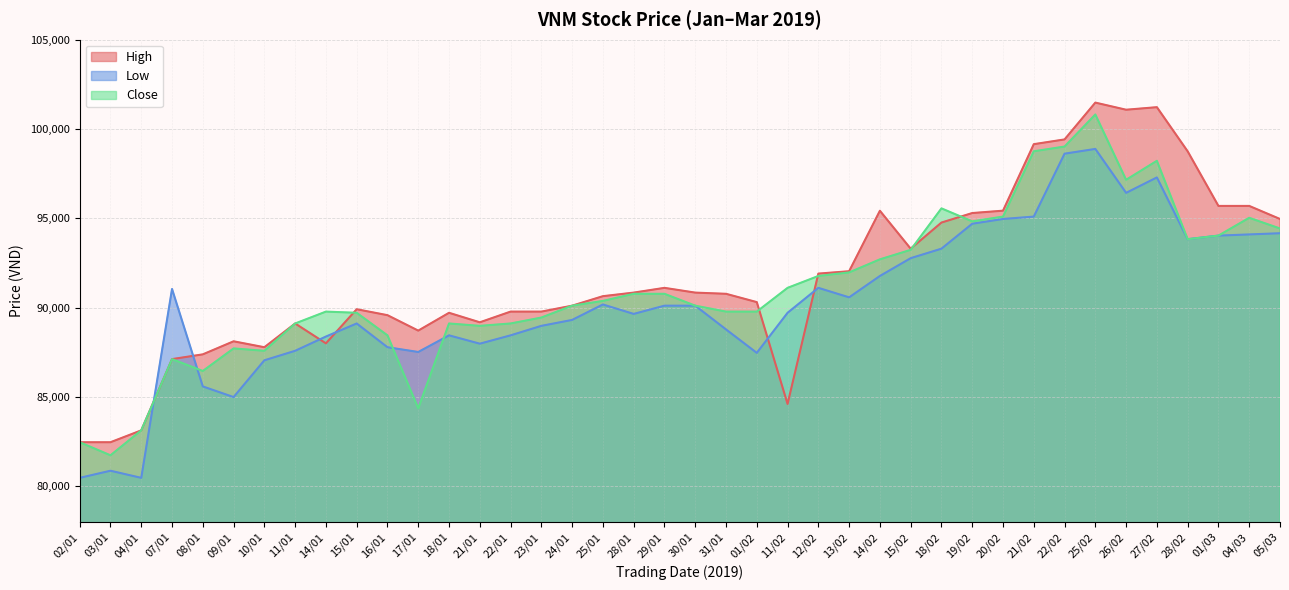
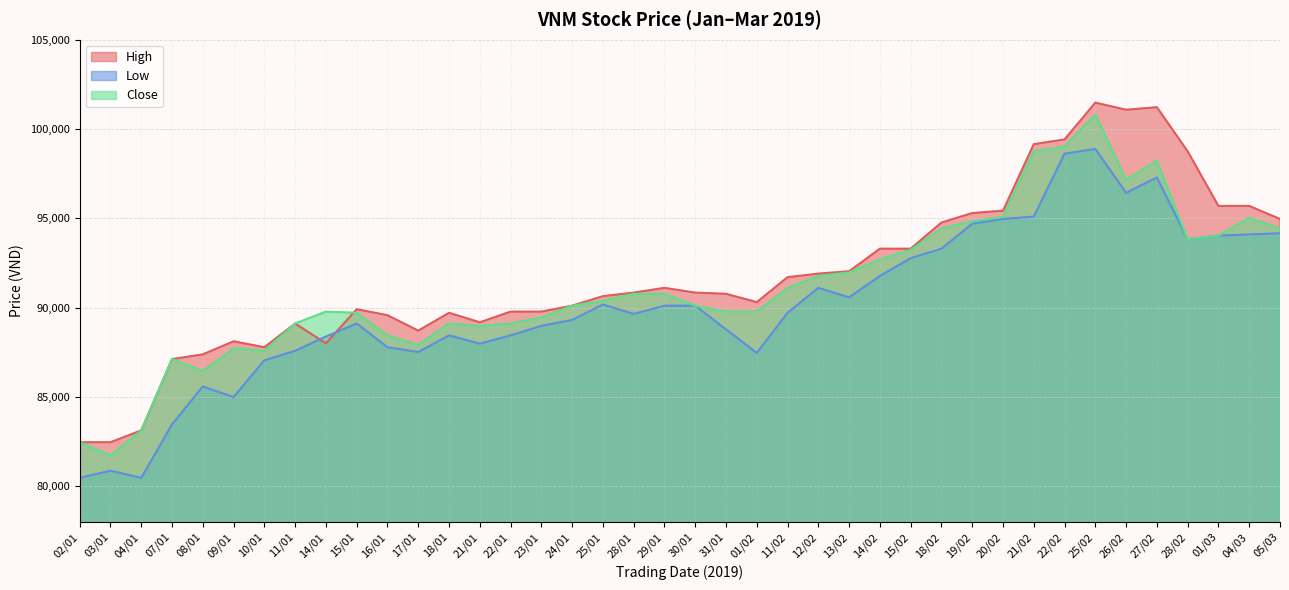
Low, 07/01: 91,000 -> 83,500
Close, 17/01: 84,400 -> 87,900
High, 11/02: 84,600 -> 91,700
High, 14/02: 95,400 -> 93,300
Close, 18/02: 95,600 -> 94,400
